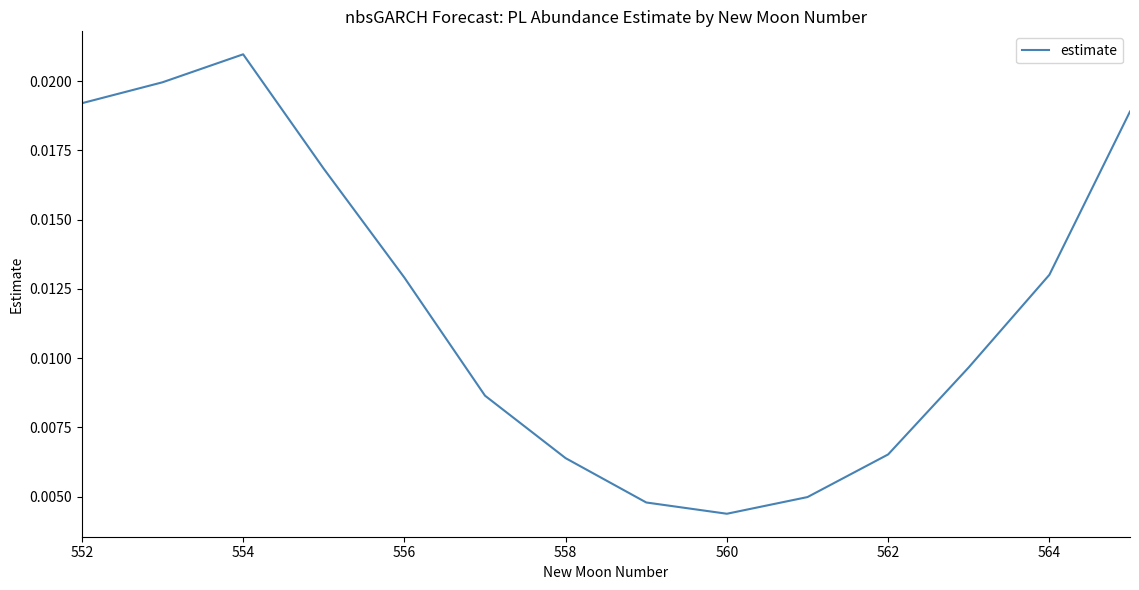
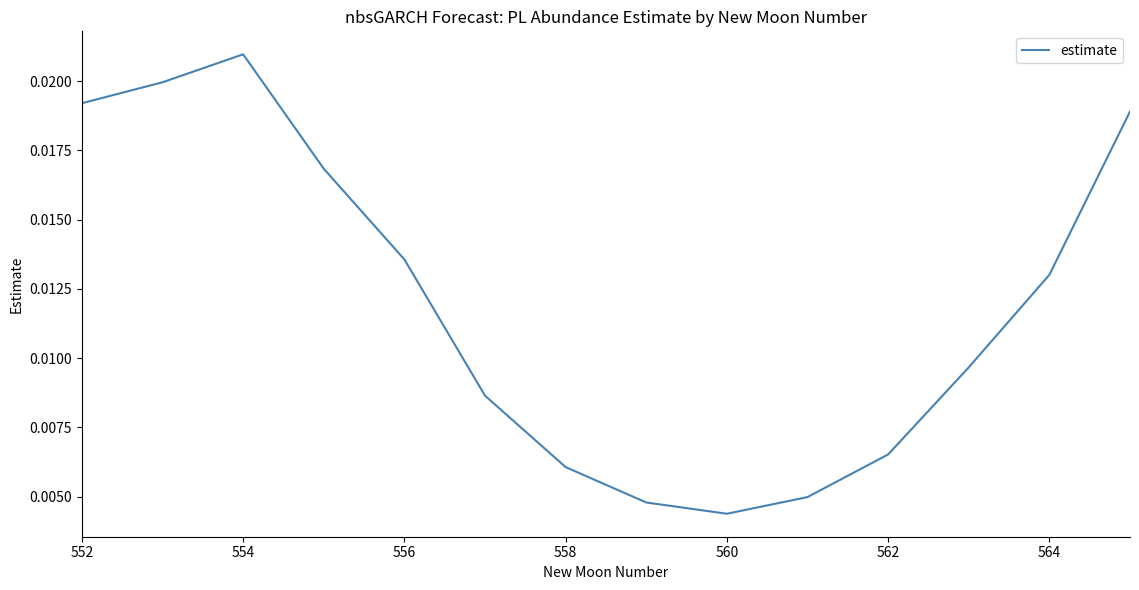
556: 0.0129 -> 0.0136
558: 0.0064 -> 0.0061
